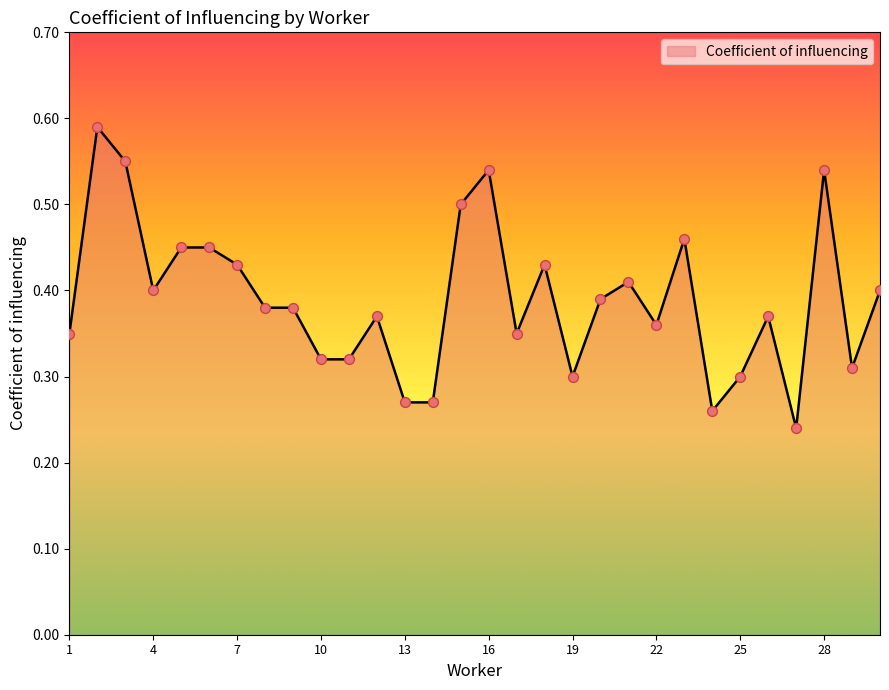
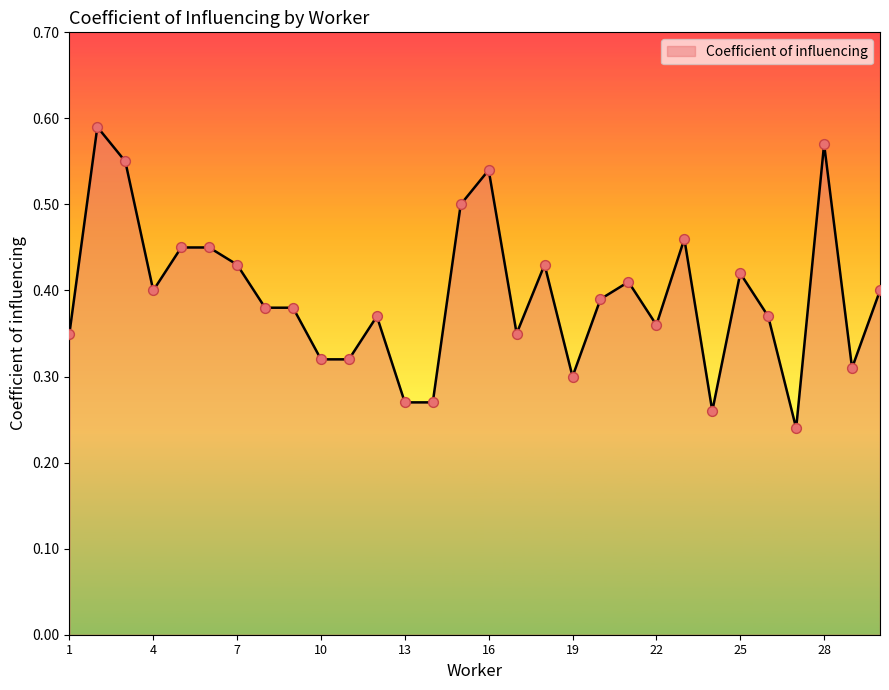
25: 0.30 -> 0.42
28: 0.54 -> 0.57
